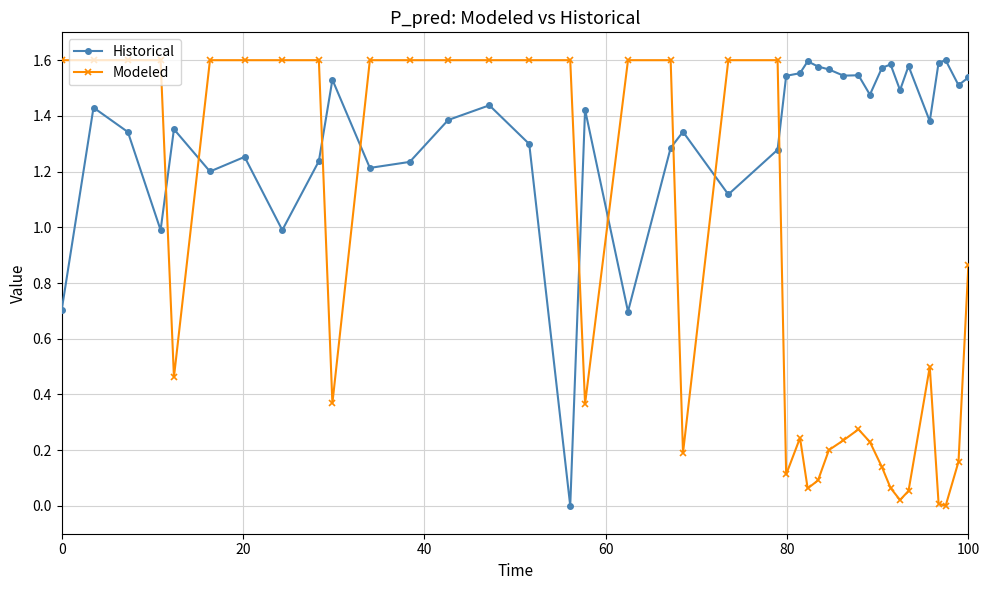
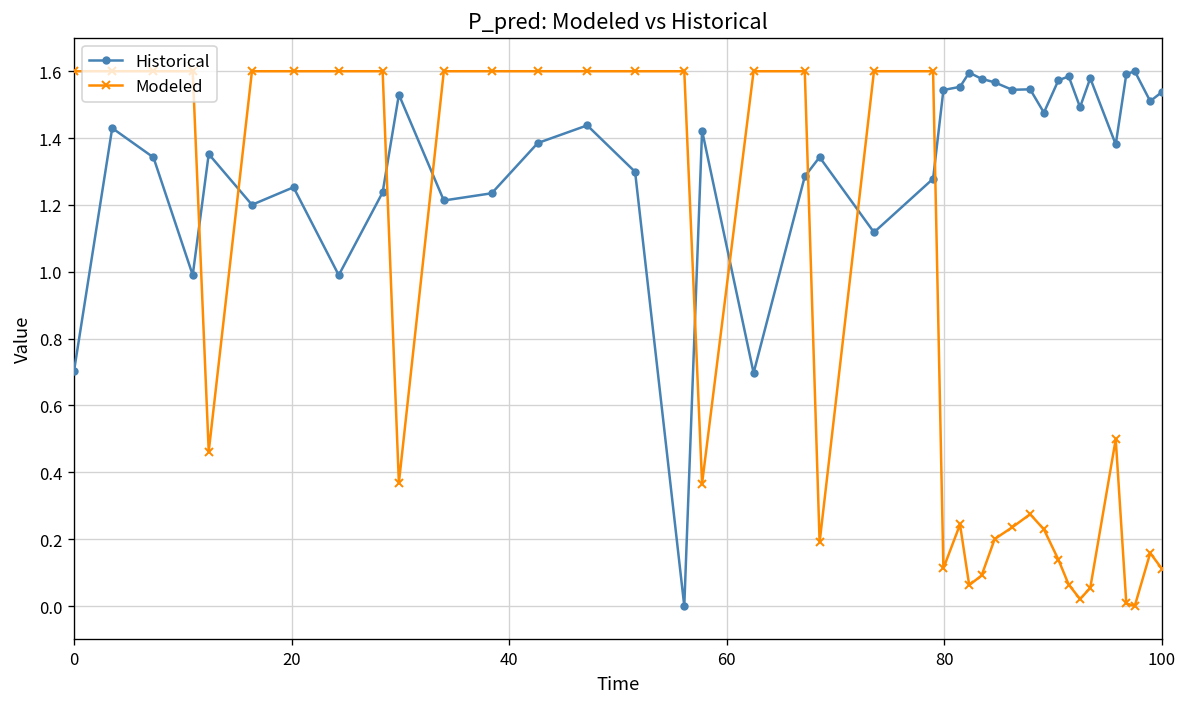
Modeled, 100: 0.86 -> 0.11
